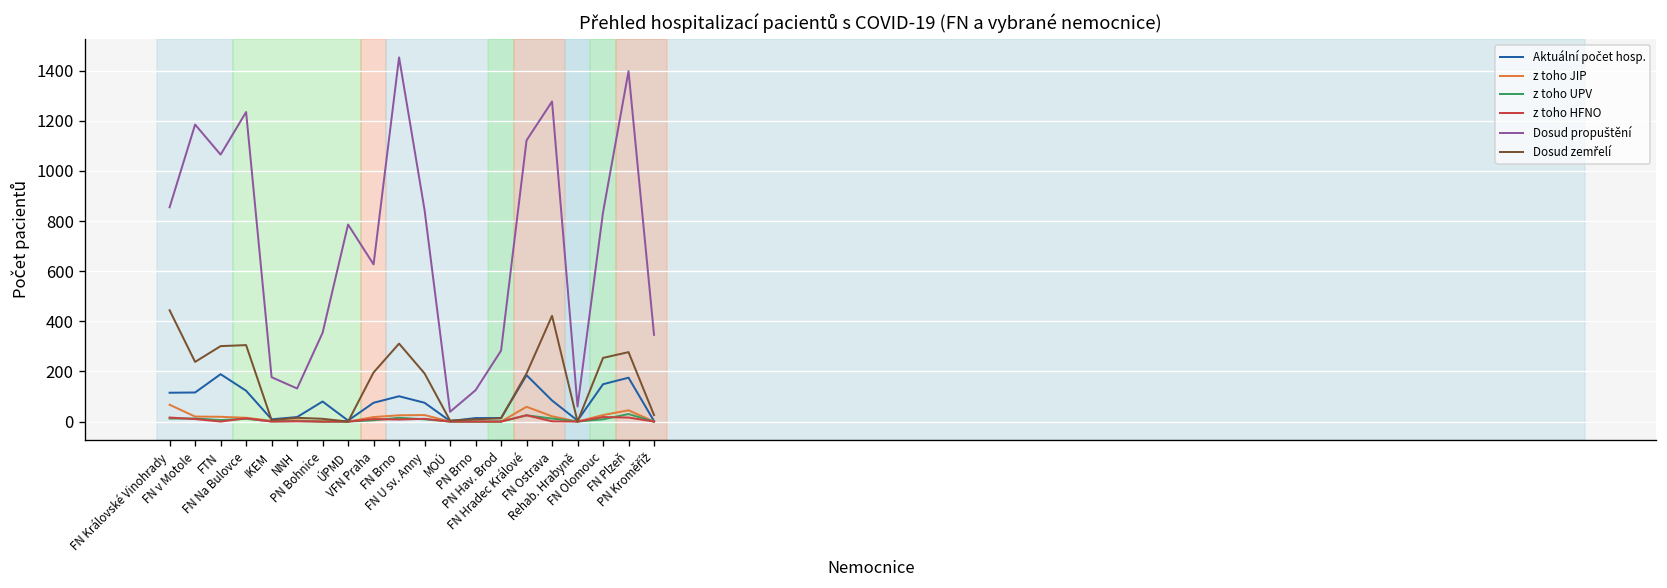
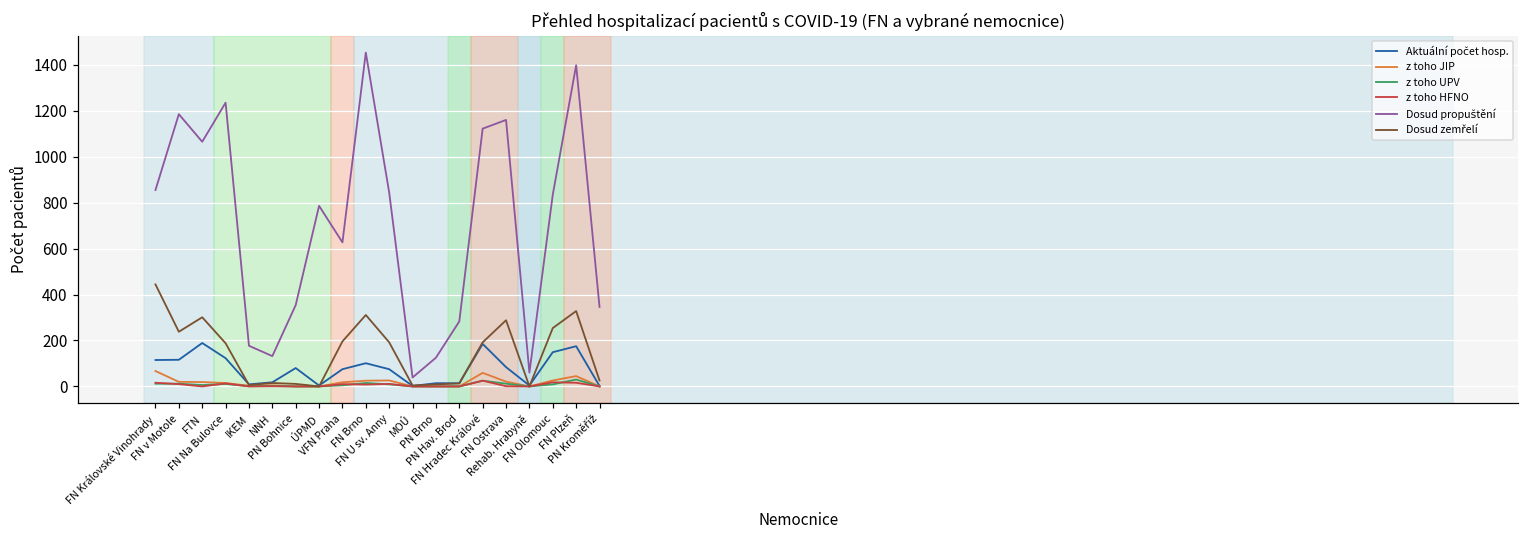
Dosud zemřelí, FN Na Bulovce: 310 -> 190
Dosud propuštění, FN Ostrava: 1280 -> 1160
Dosud zemřelí, FN Ostrava: 420 -> 290
Dosud zemřelí, FN Plzeň: 280 -> 330
